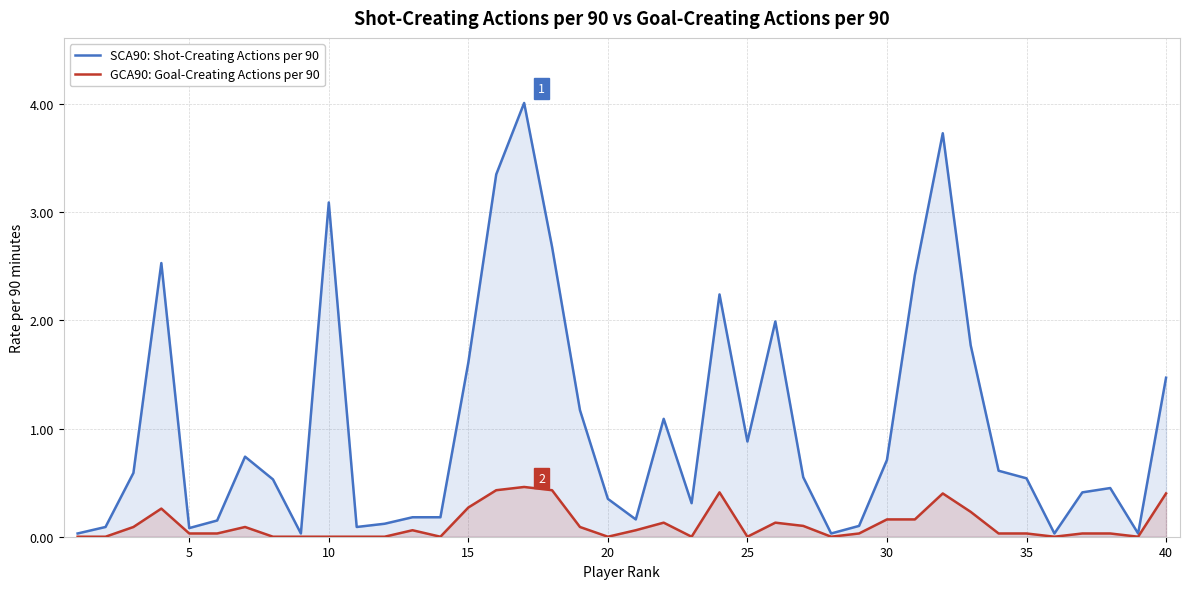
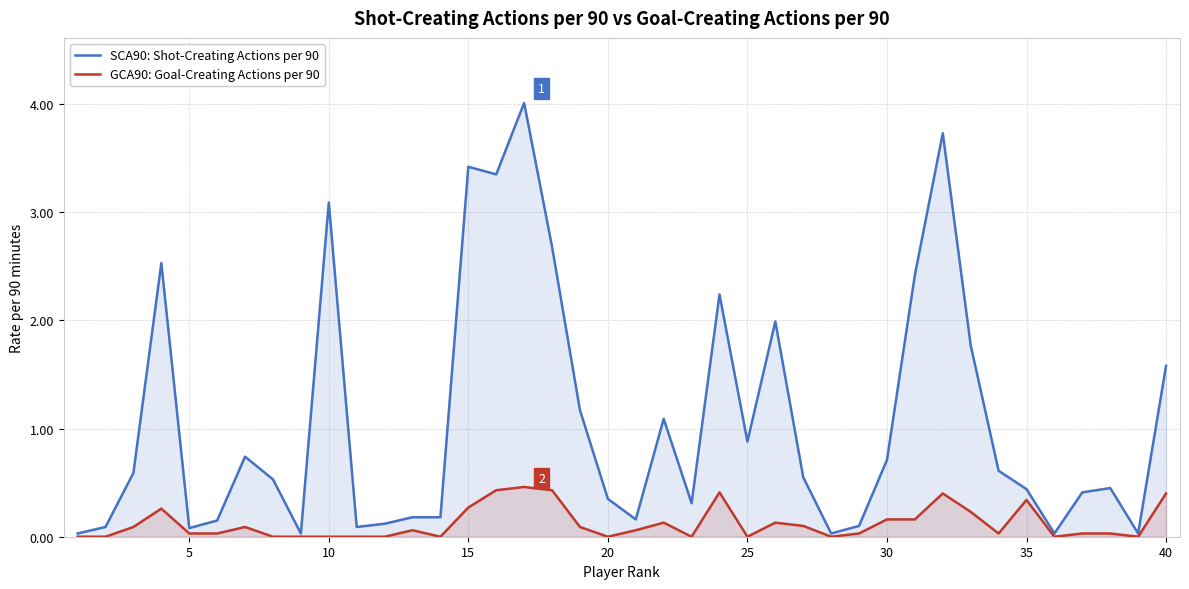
SCA90: Shot-Creating Actions per 90, 15: 1.61 -> 3.42
SCA90: Shot-Creating Actions per 90, 35: 0.54 -> 0.44
GCA90: Goal-Creating Actions per 90, 35: 0.03 -> 0.34
SCA90: Shot-Creating Actions per 90, 40: 1.47 -> 1.58
